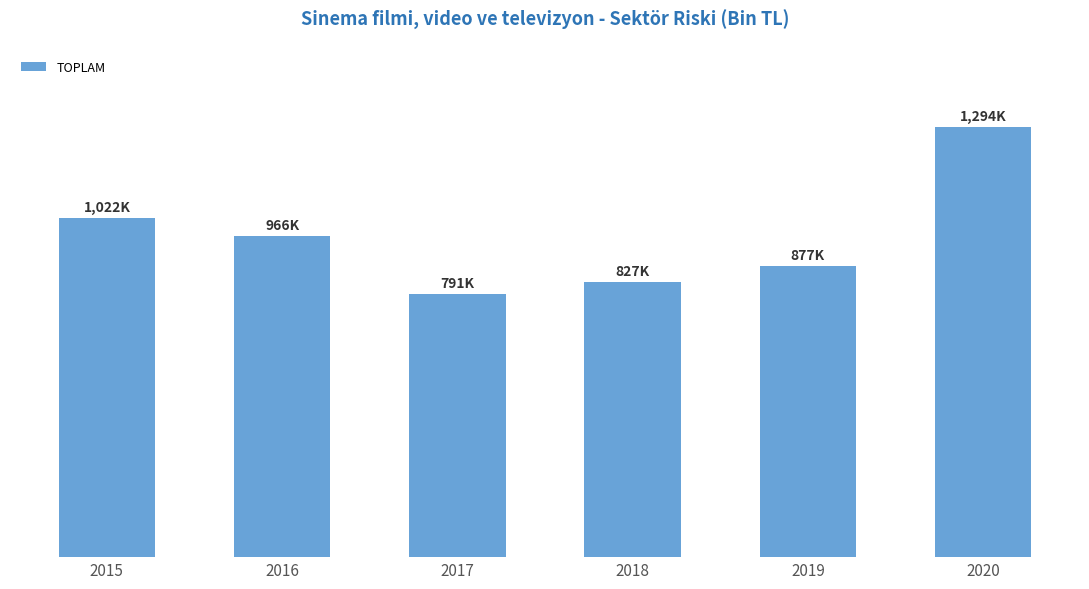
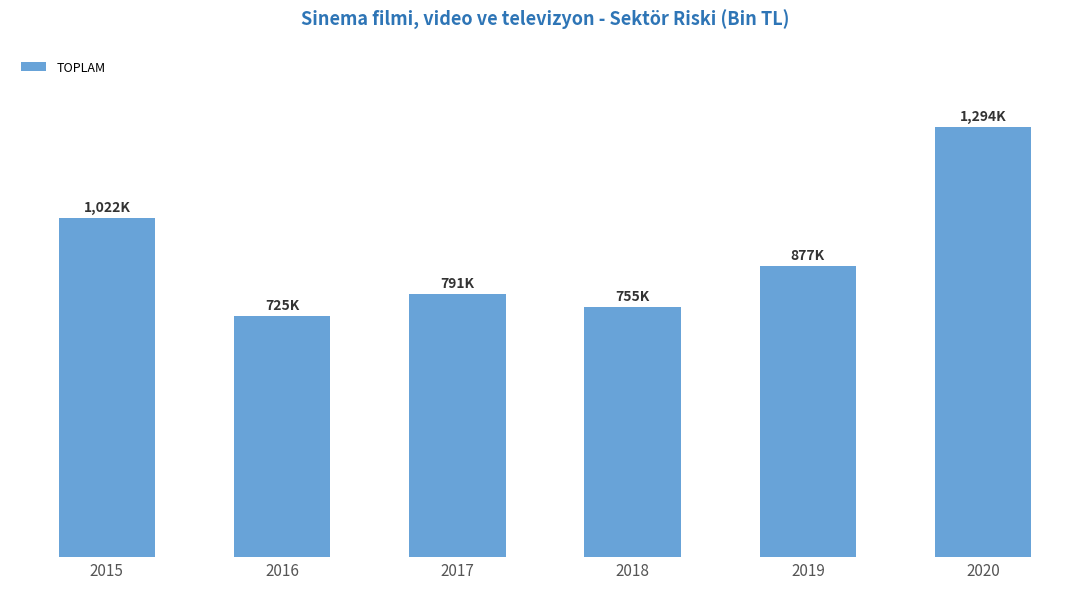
2016: 966K -> 725K
2018: 827K -> 755K
